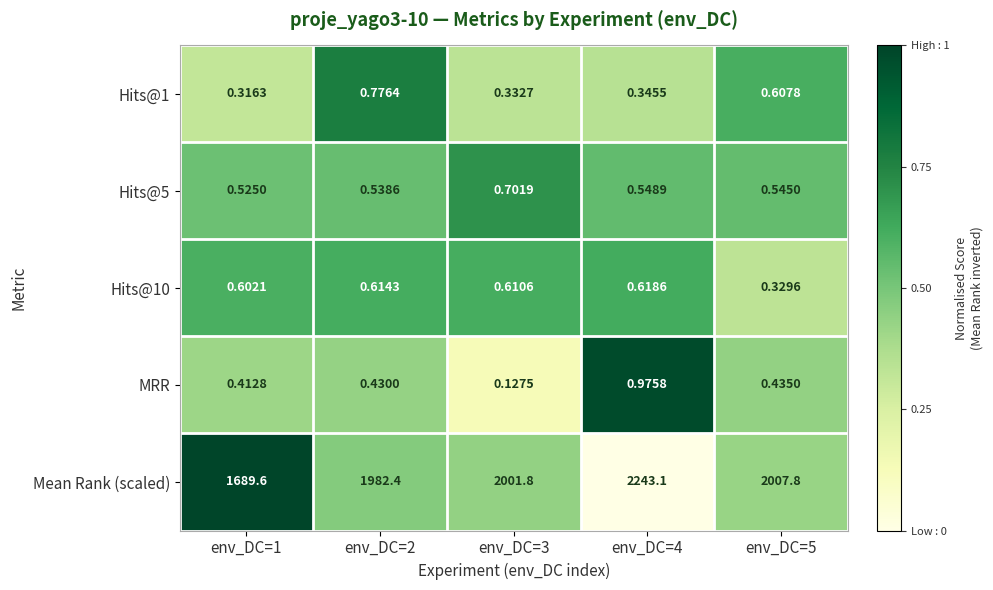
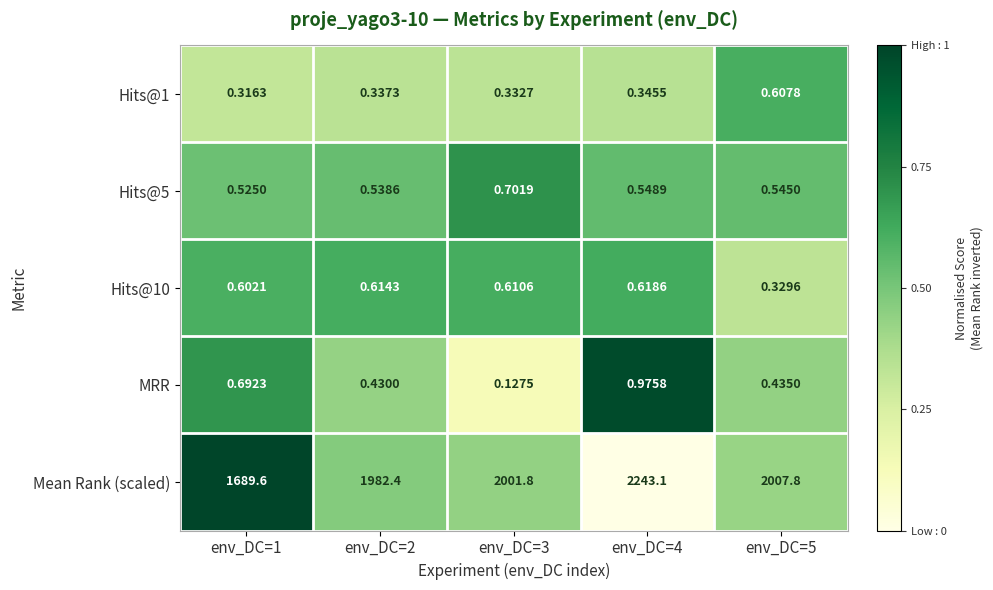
Hits@1, env_DC=2: 0.7764 -> 0.3373
MRR, env_DC=1: 0.4128 -> 0.6923
